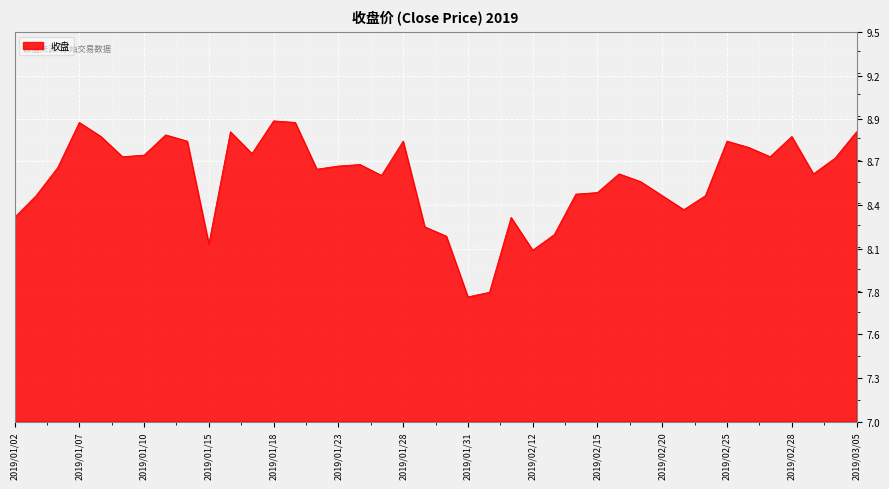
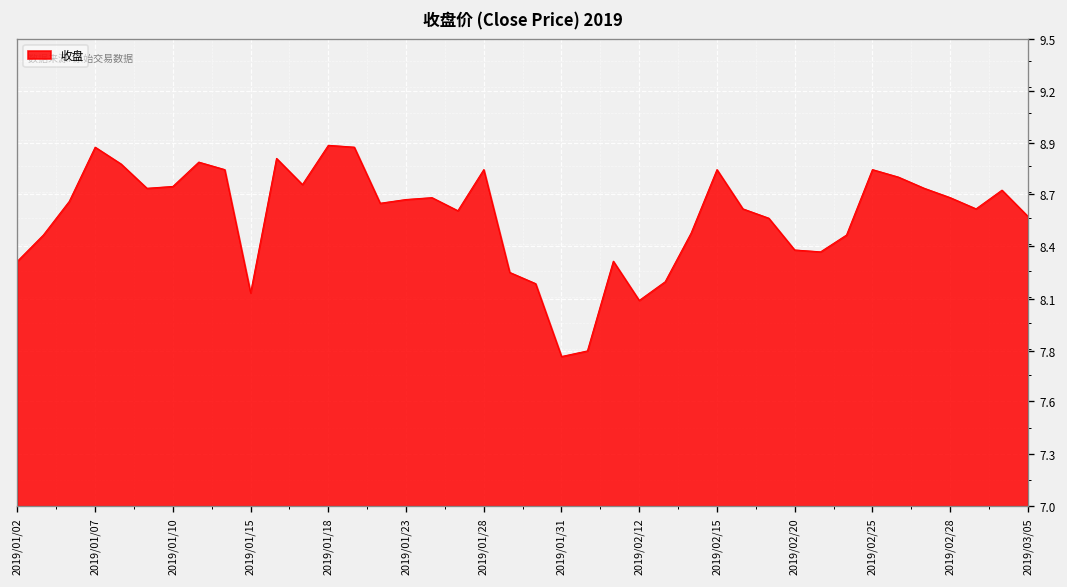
2019/02/15: 8.47 -> 8.80
2019/02/20: 8.45 -> 8.37
2019/02/28: 8.83 -> 8.65
2019/03/05: 8.86 -> 8.55
